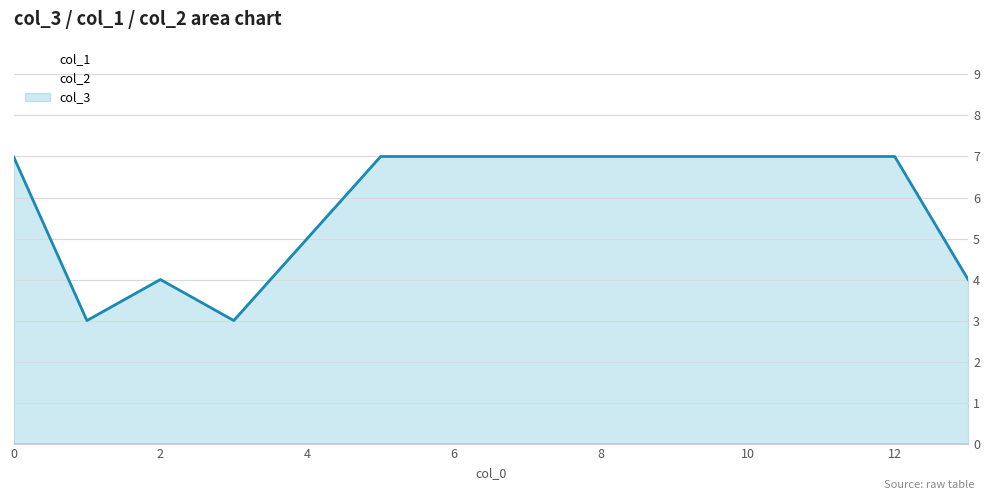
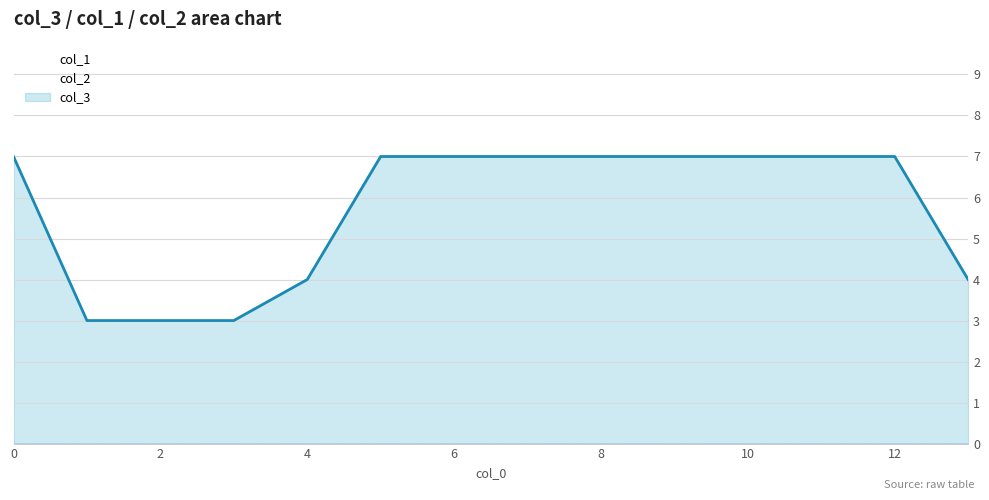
col_3, 2: 4 -> 3
col_3, 4: 5 -> 4
